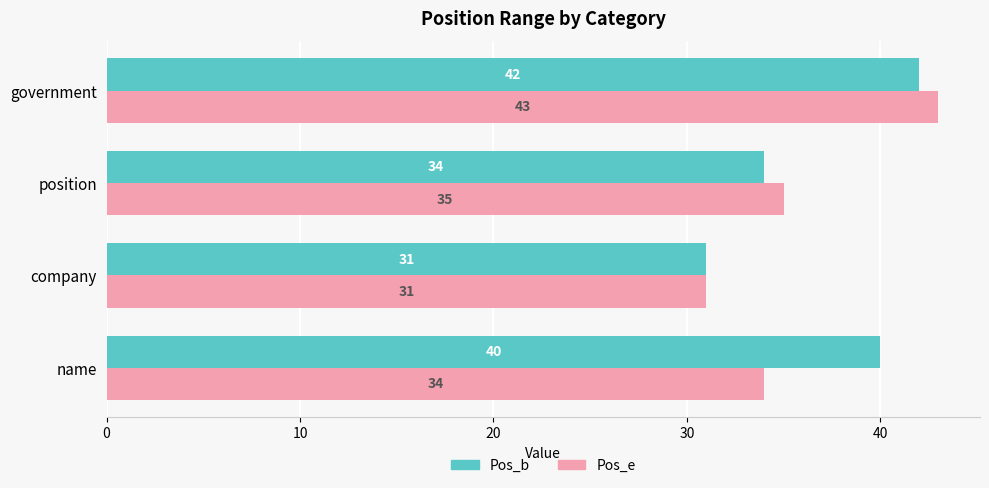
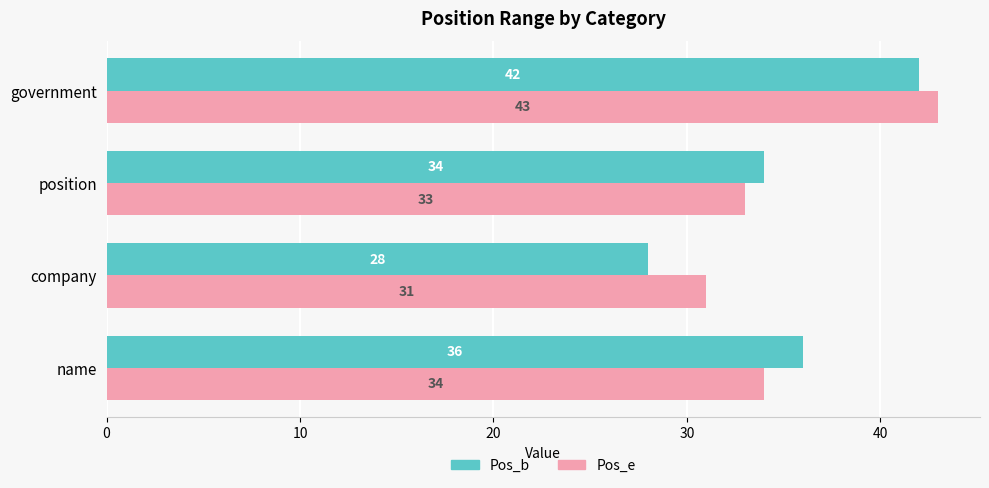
Pos_e, position: 35 -> 33
Pos_b, company: 31 -> 28
Pos_b, name: 40 -> 36
